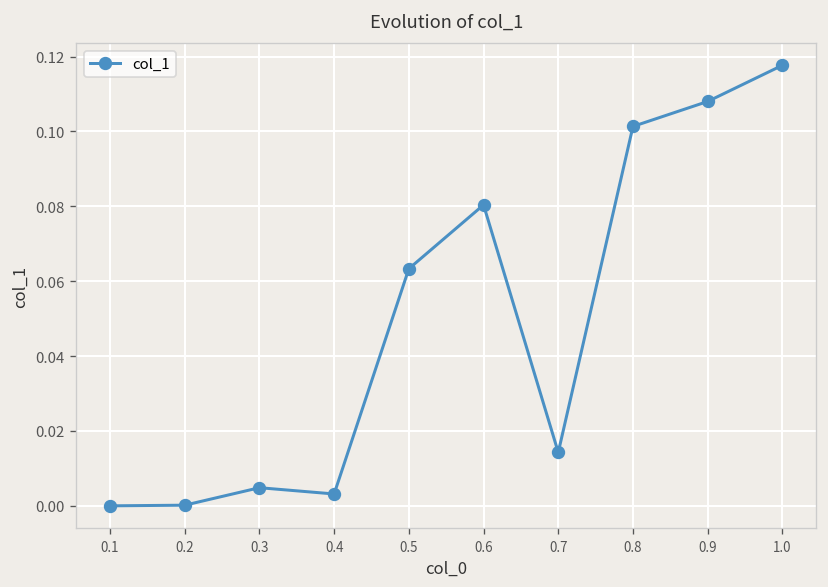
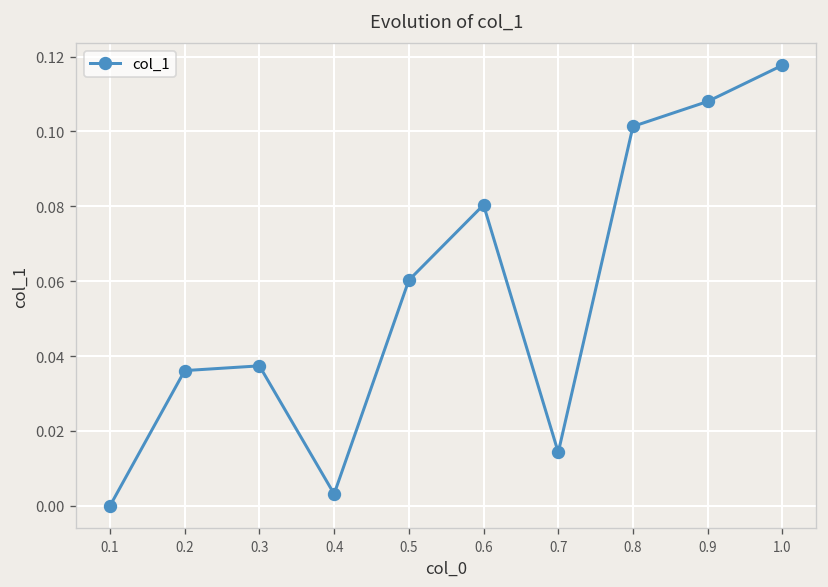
0.2: 0.000 -> 0.036
0.3: 0.005 -> 0.037
0.5: 0.063 -> 0.060
